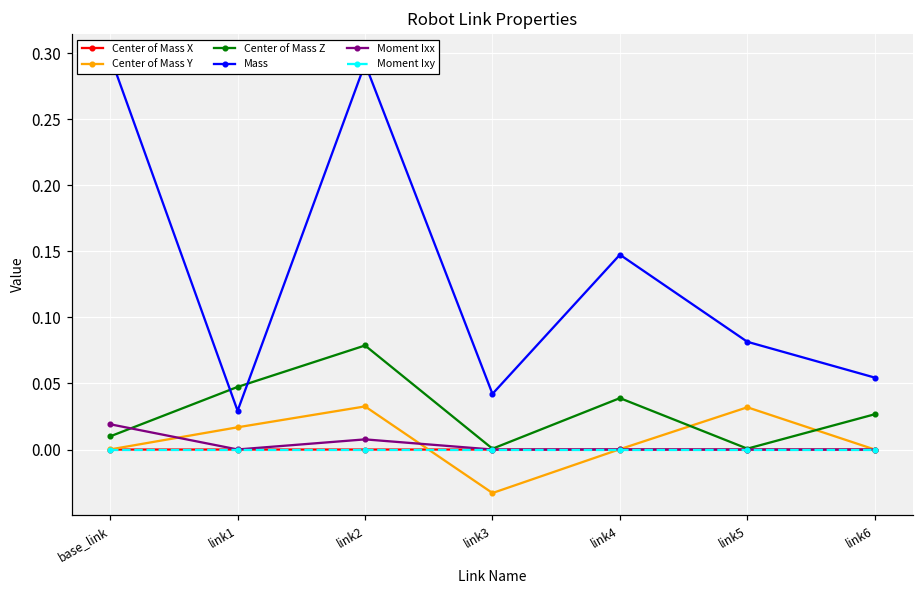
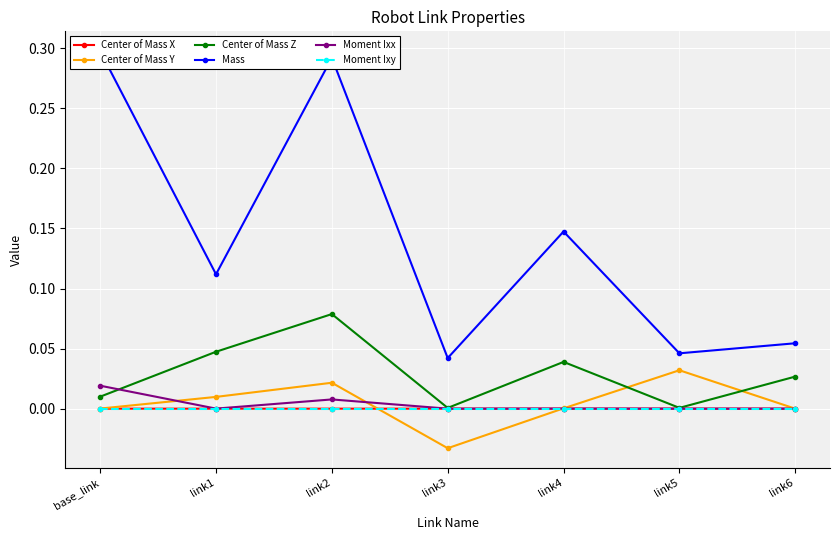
Center of Mass Y, link1: 0.017 -> 0.010
Mass, link1: 0.029 -> 0.112
Center of Mass Y, link2: 0.033 -> 0.022
Mass, link5: 0.082 -> 0.046
